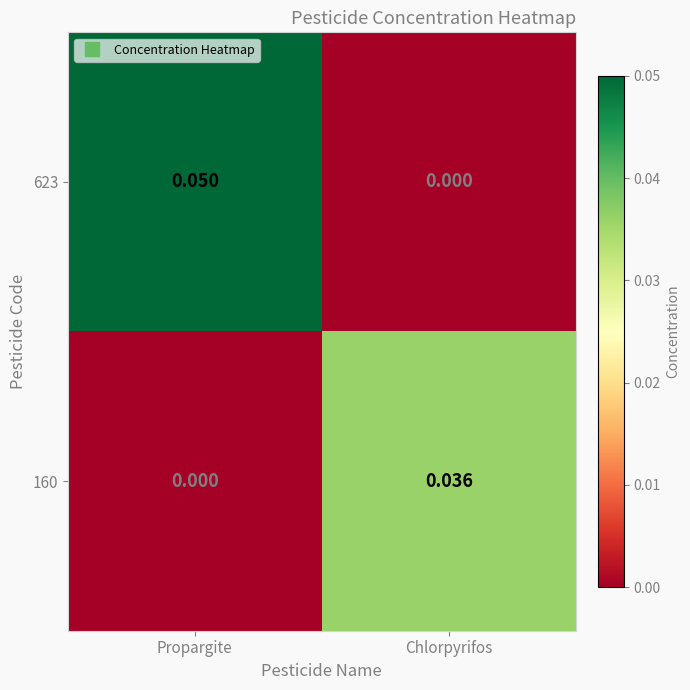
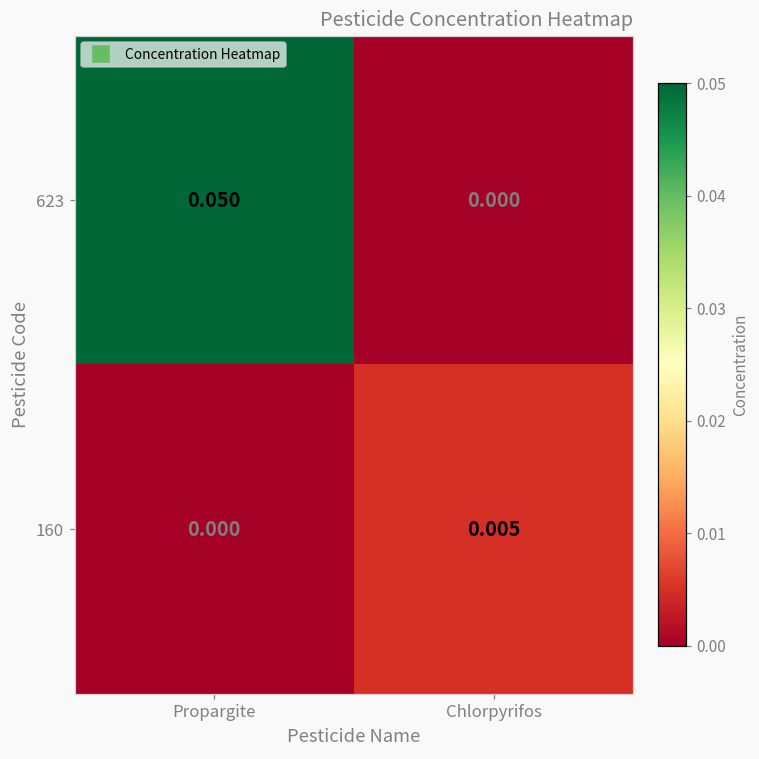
160, Chlorpyrifos: 0.036 -> 0.005
